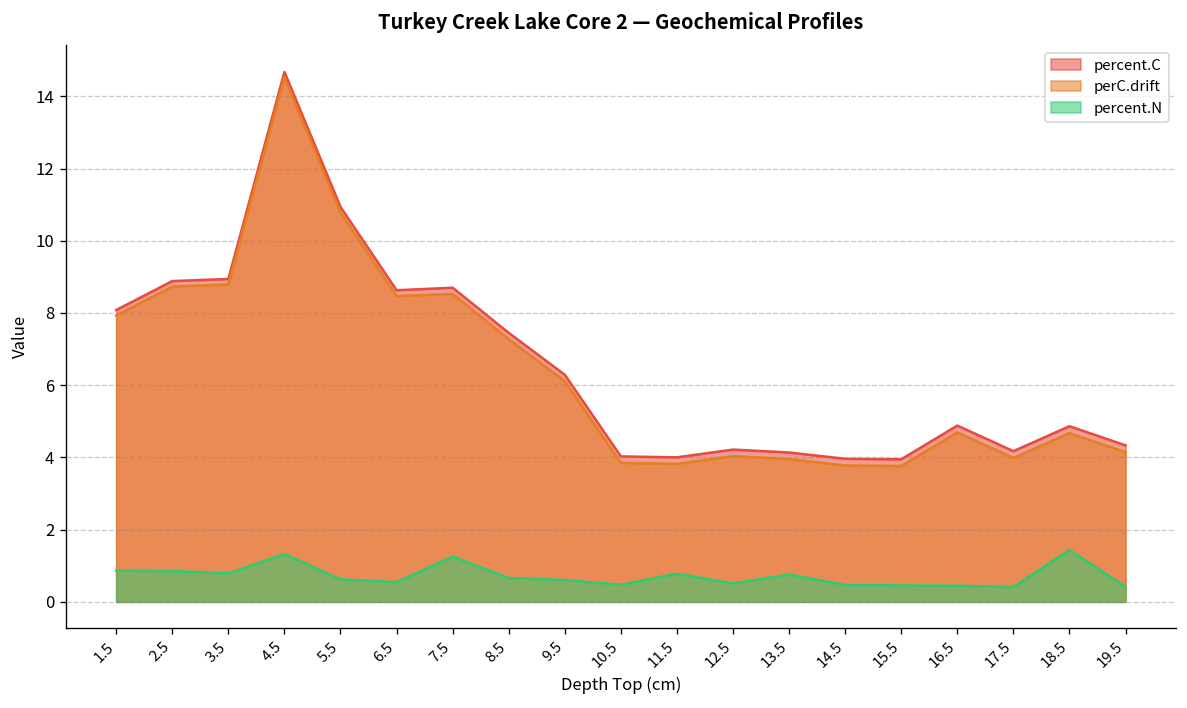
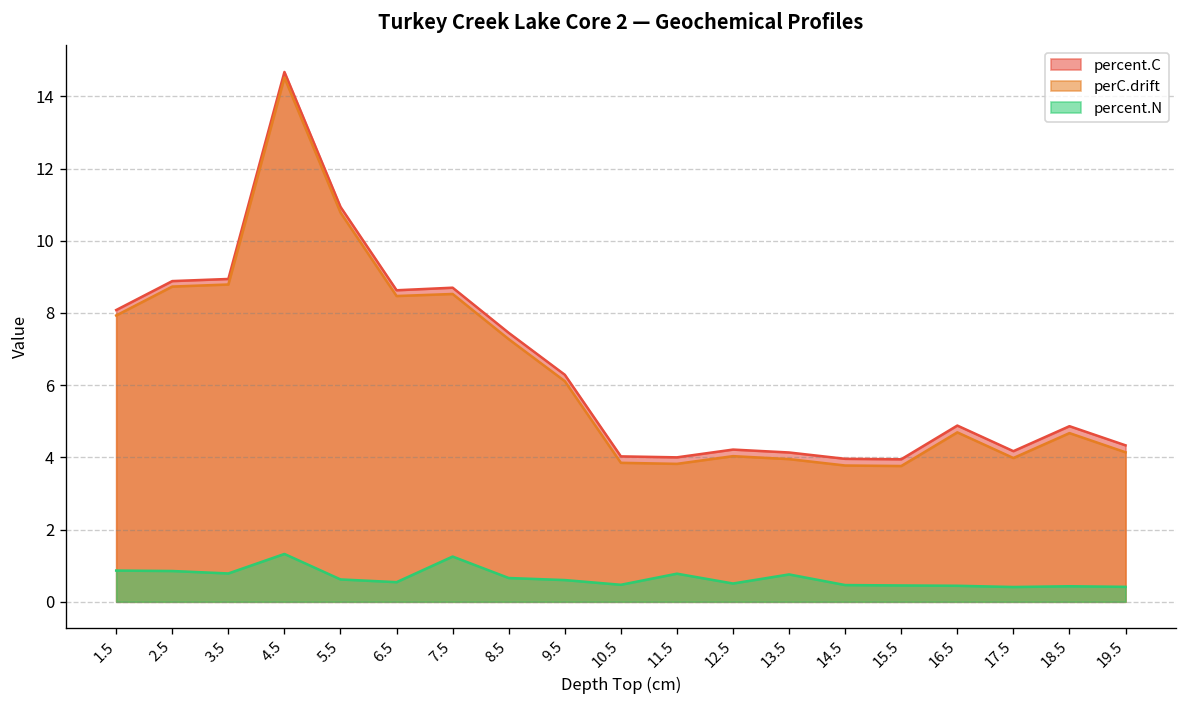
percent.N, 18.5: 1.4 -> 0.4
